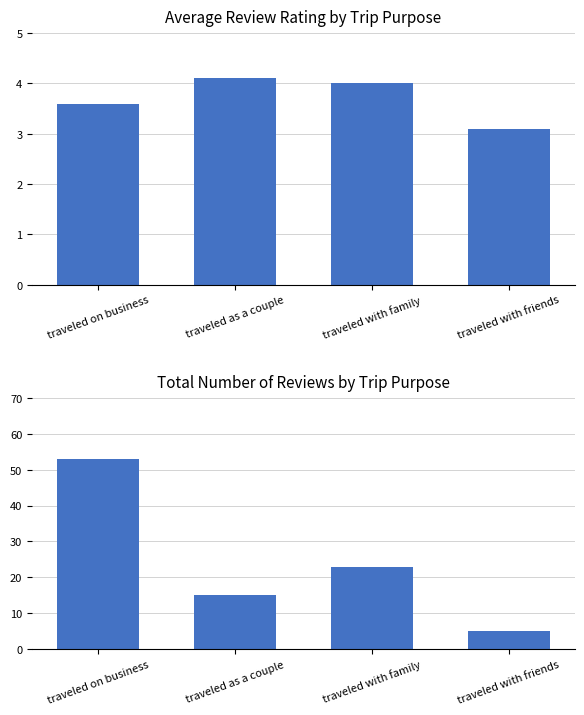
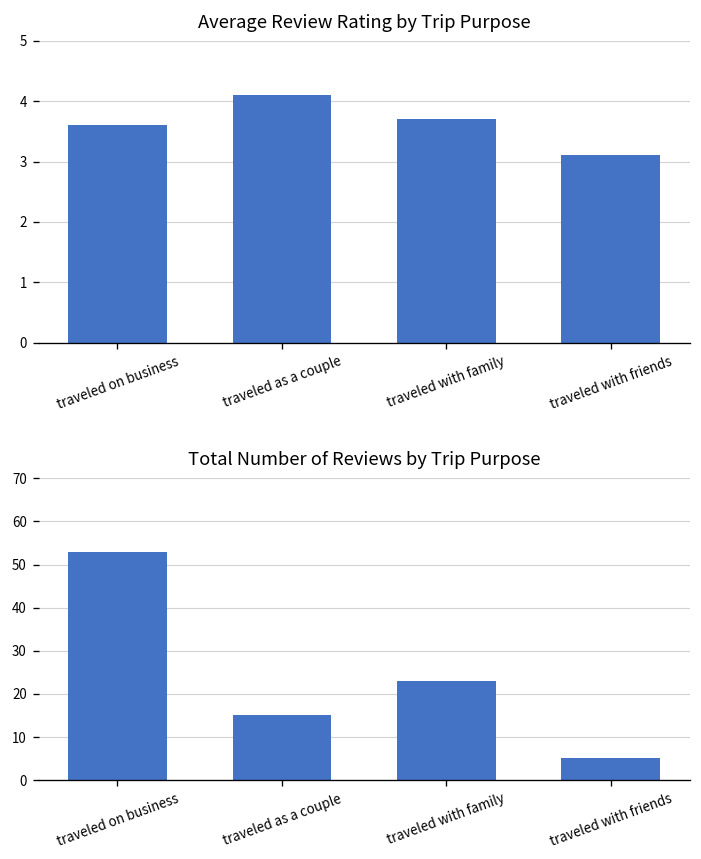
Average Review Rating by Trip Purpose, traveled with family: 4.0 -> 3.7
